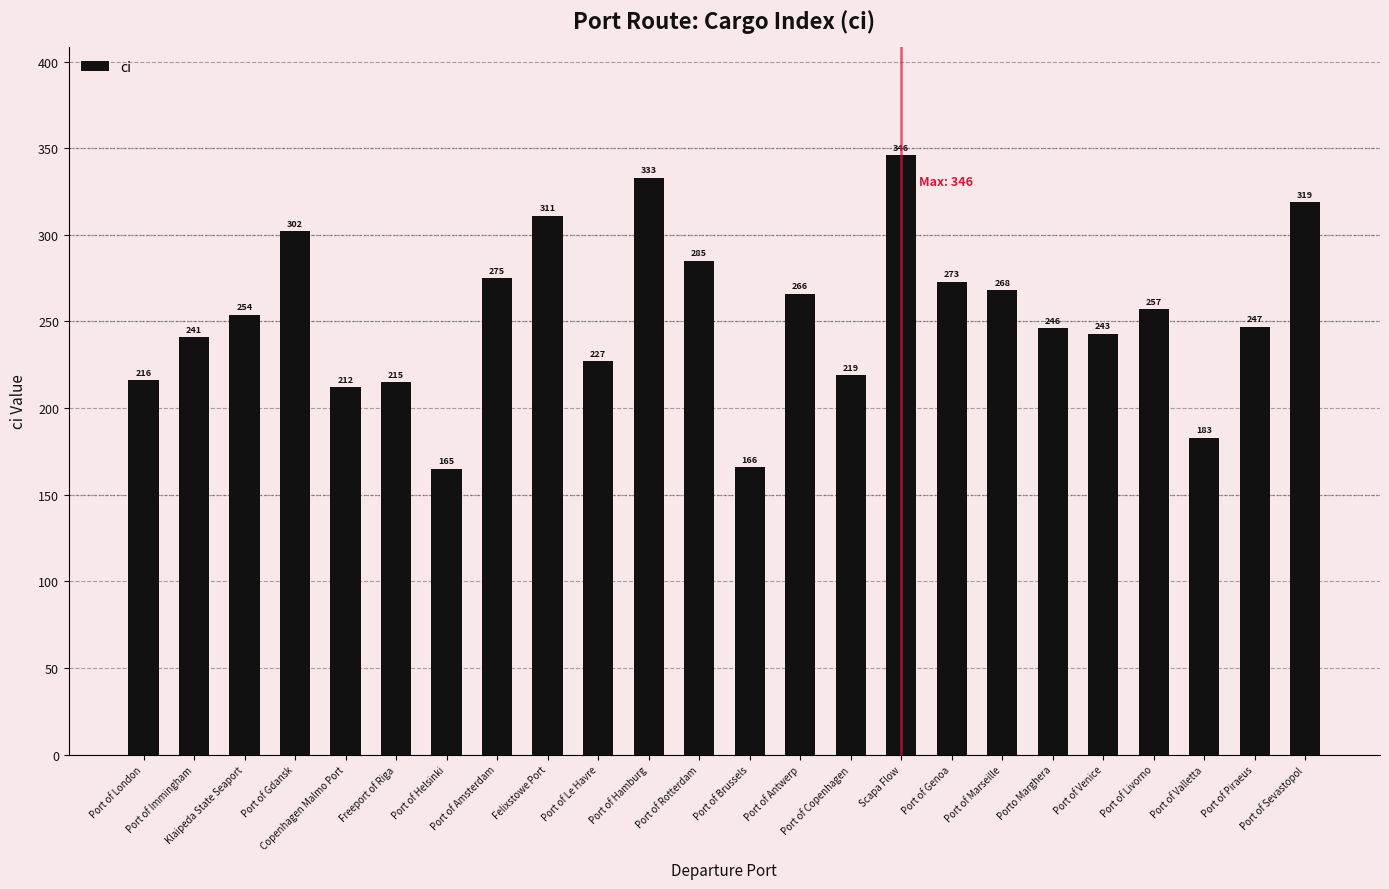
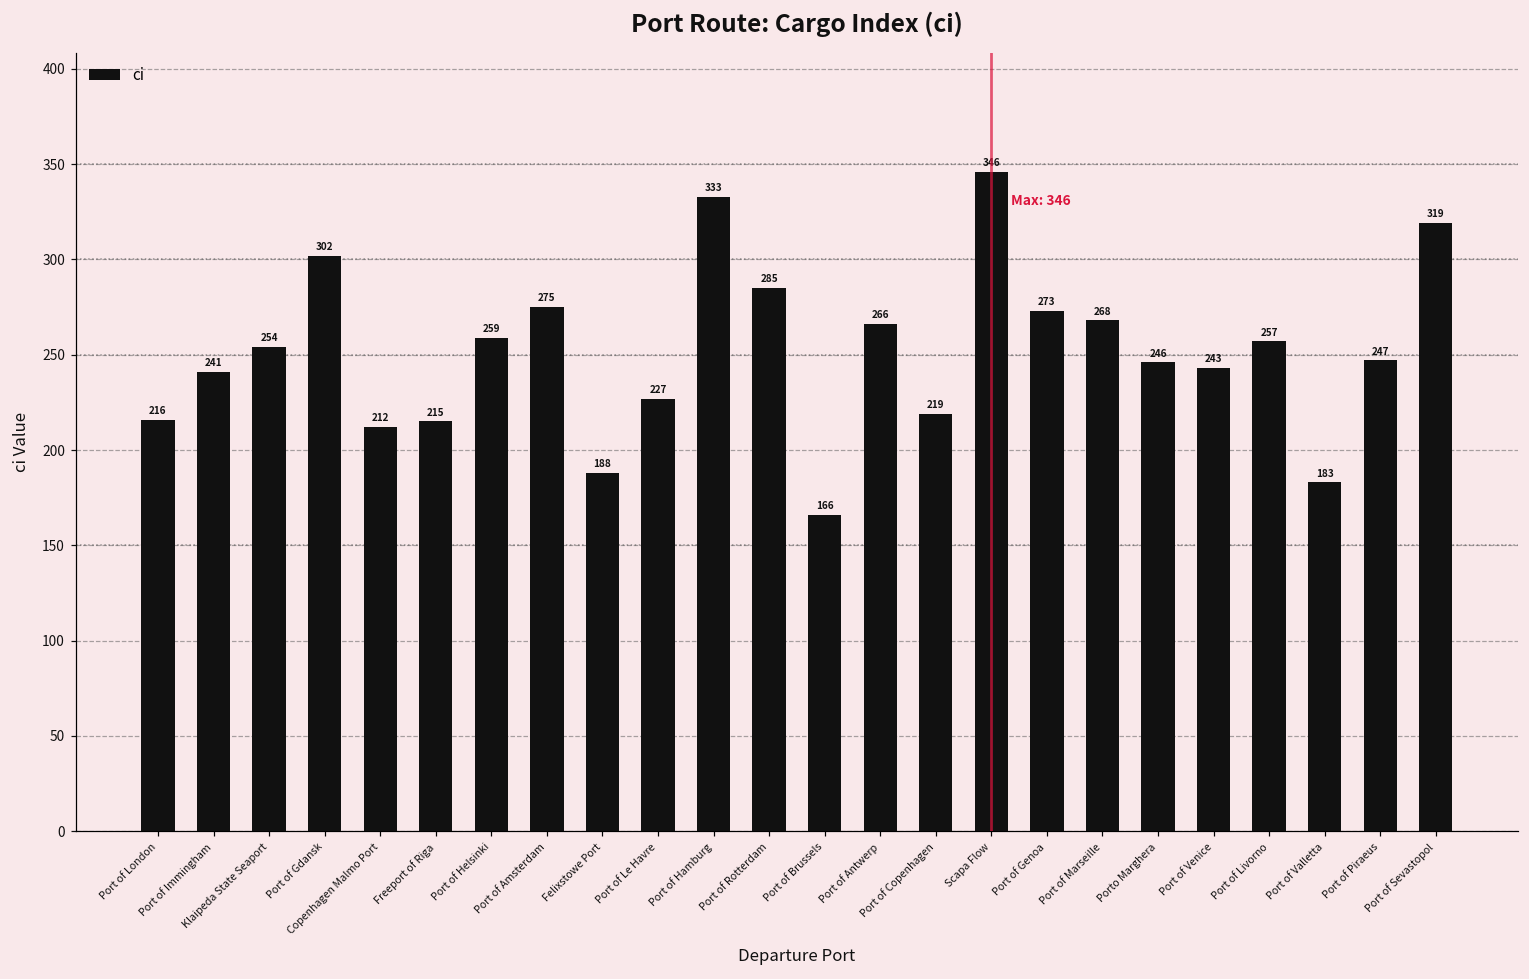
Port of Helsinki: 165 -> 259
Felixstowe Port: 311 -> 188
